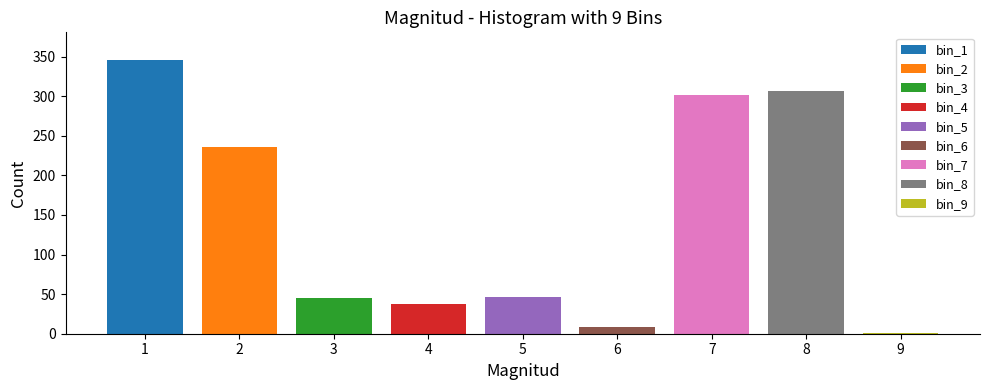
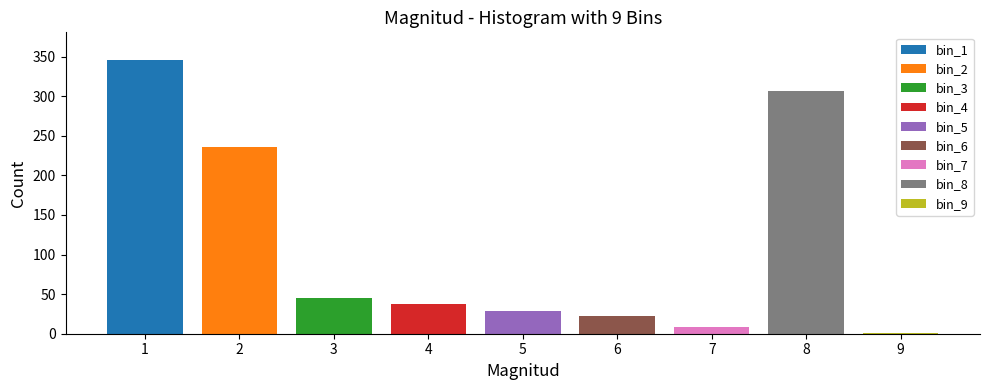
5: 50 -> 30
6: 10 -> 20
7: 300 -> 10
